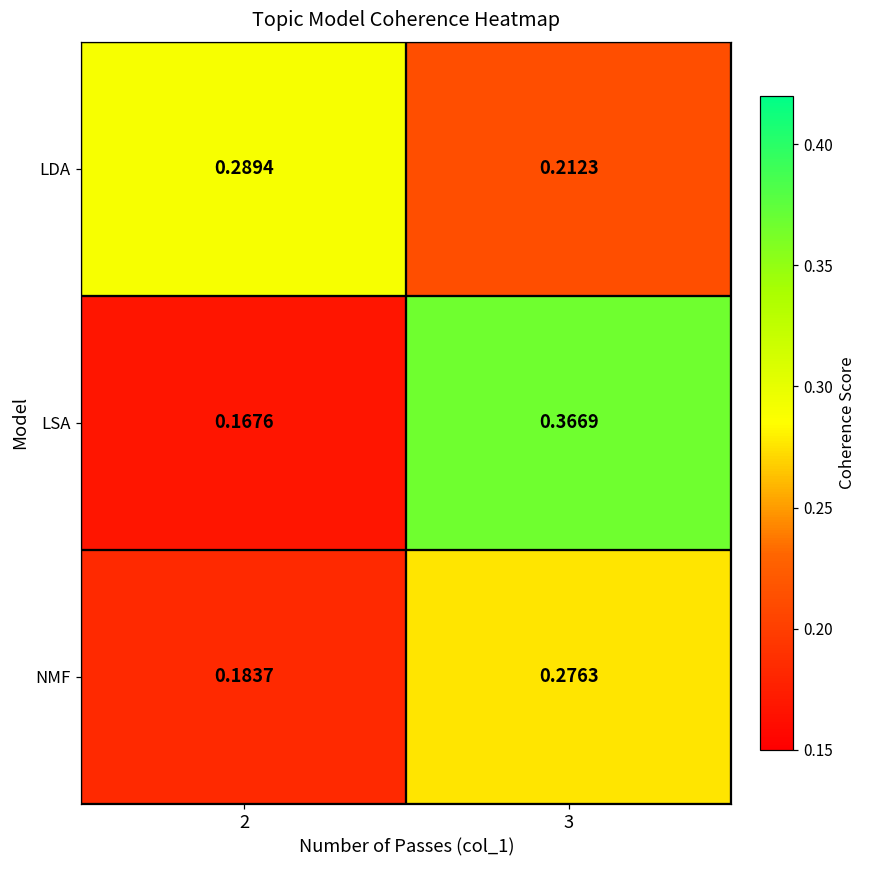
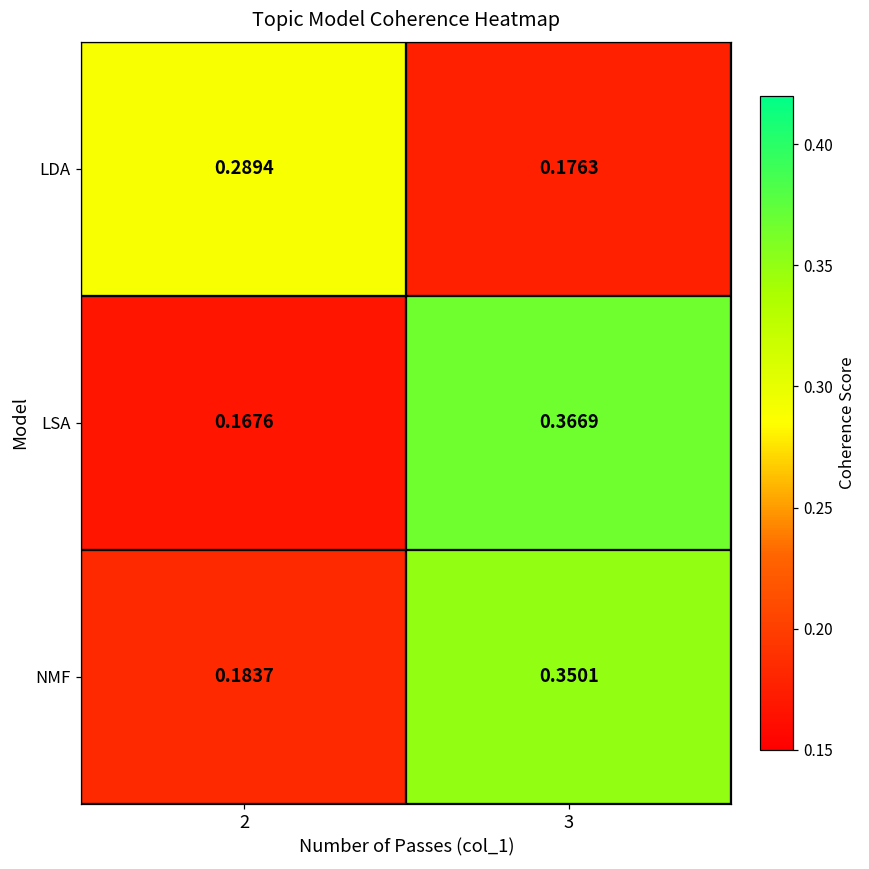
LDA, 3: 0.2123 -> 0.1763
NMF, 3: 0.2763 -> 0.3501
